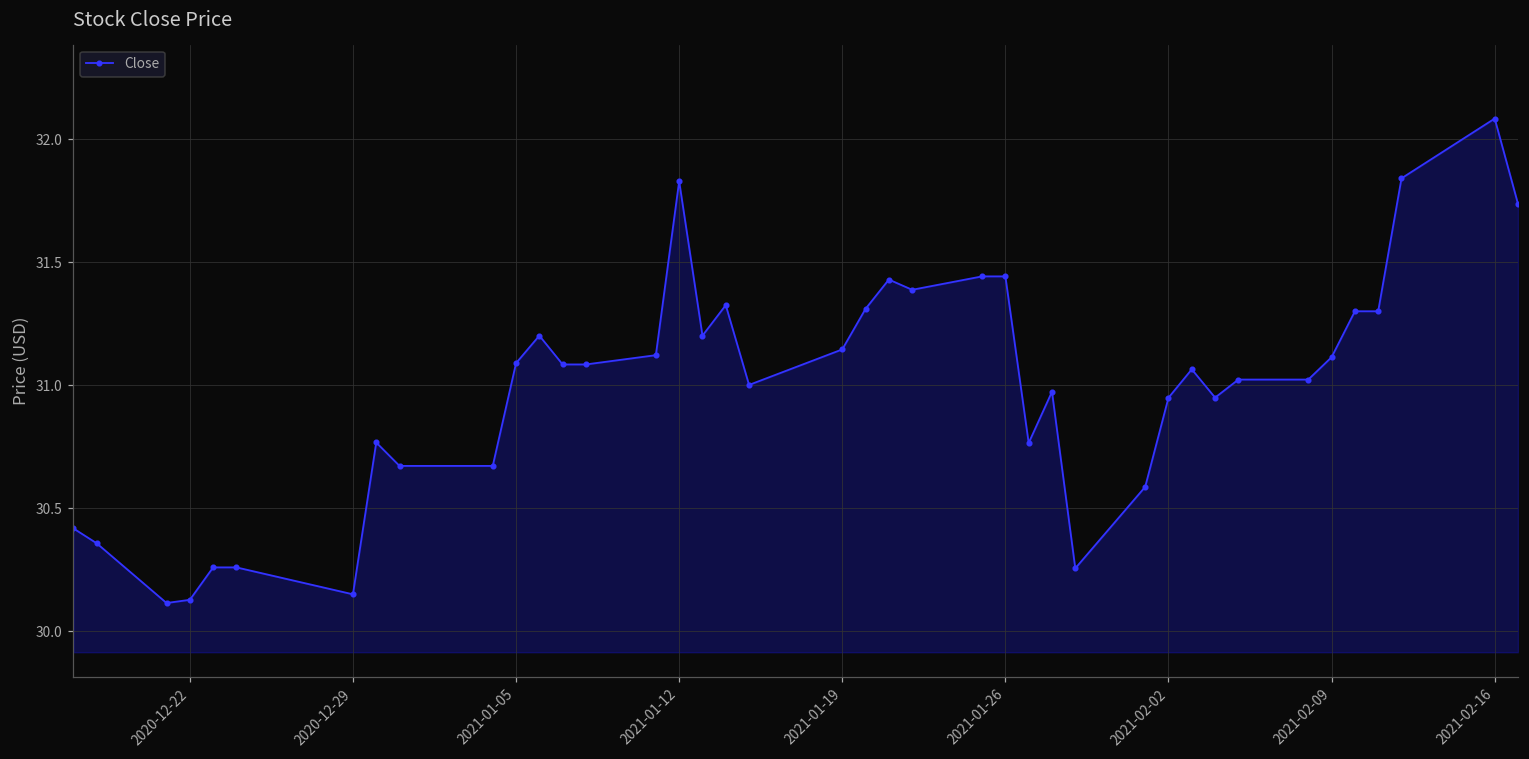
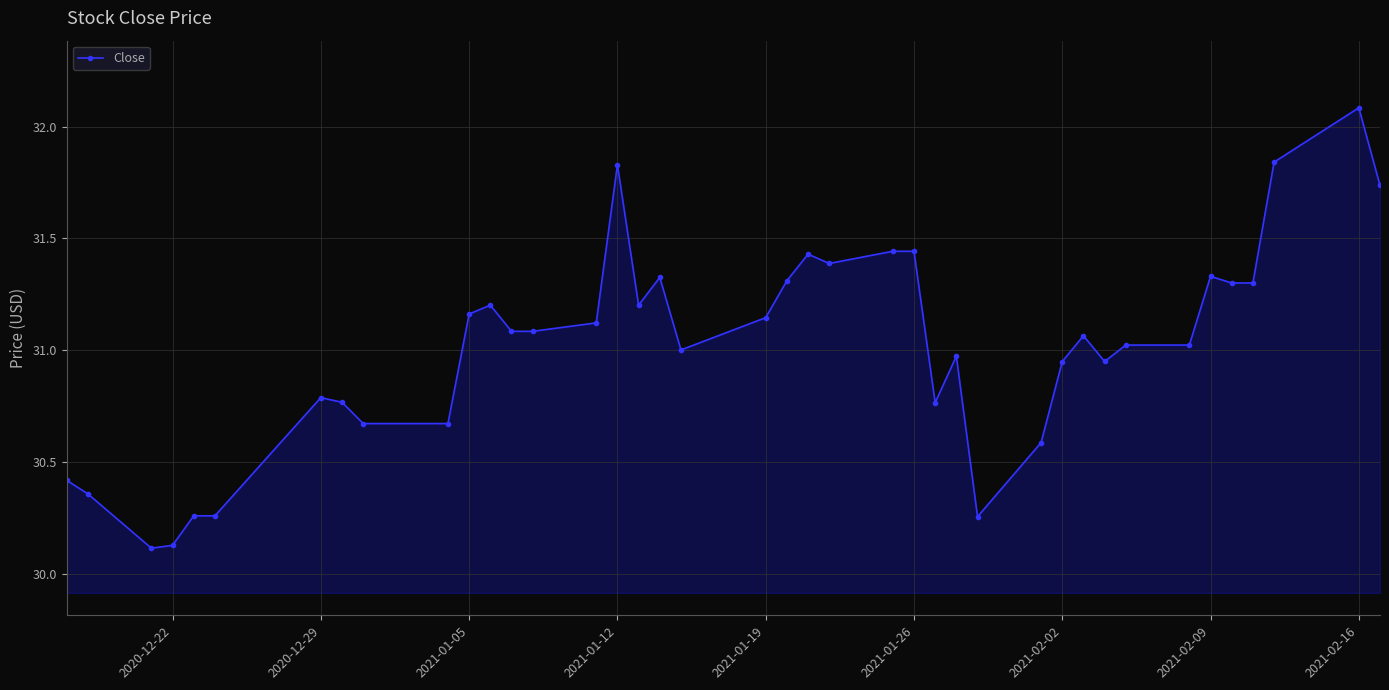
2020-12-29: 30.15 -> 30.79
2021-01-05: 31.09 -> 31.16
2021-02-09: 31.11 -> 31.33
